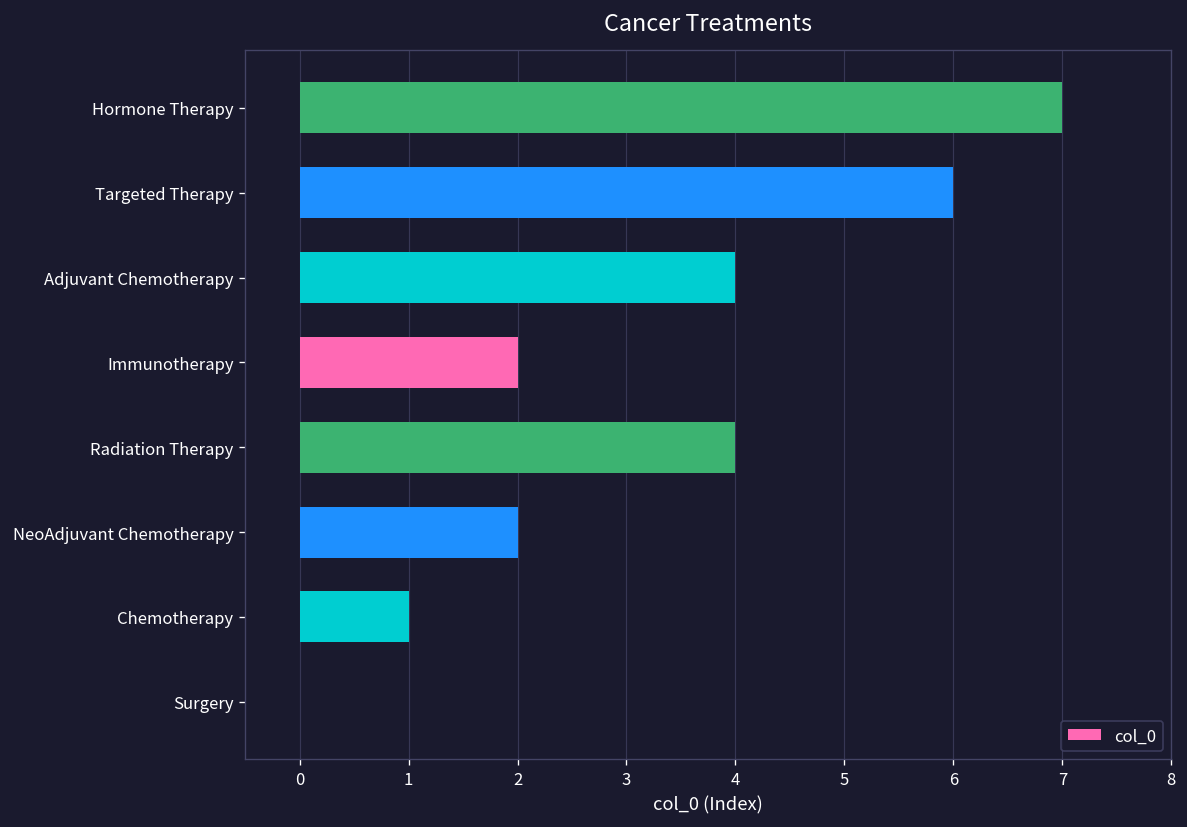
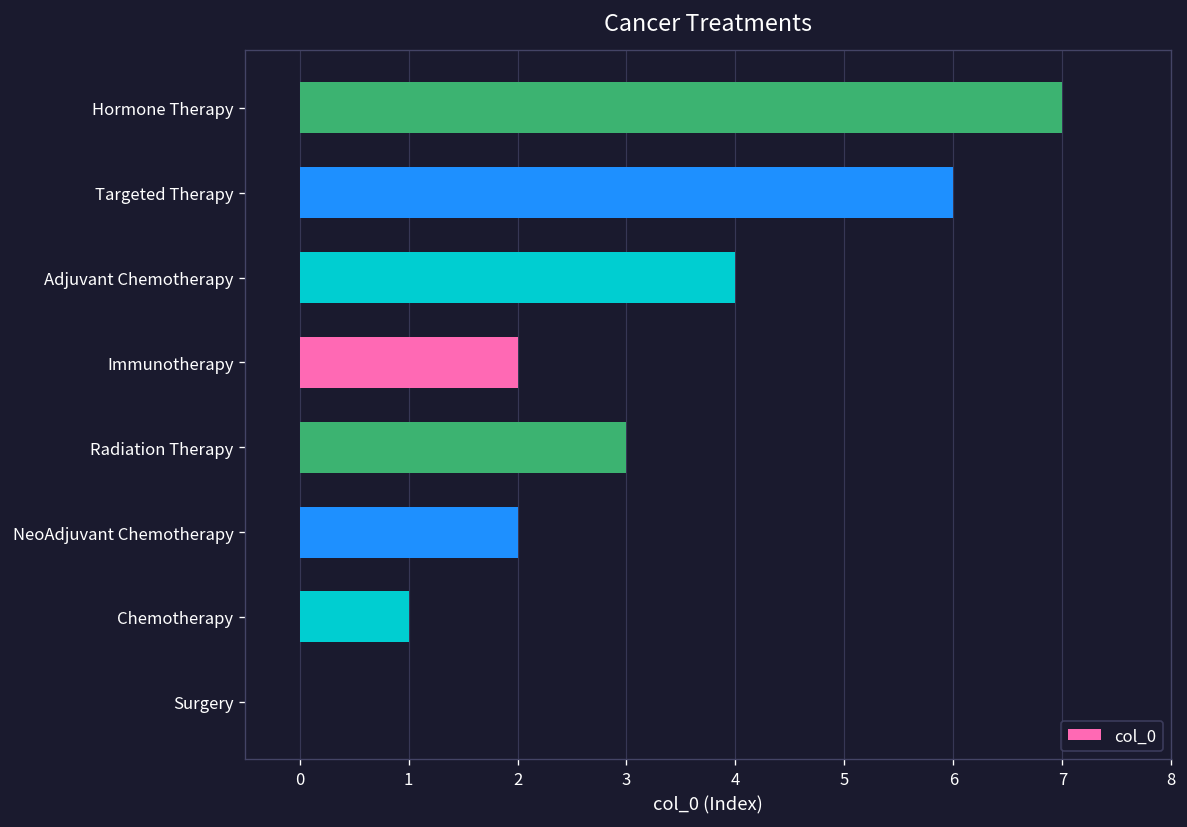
Radiation Therapy: 4 -> 3
